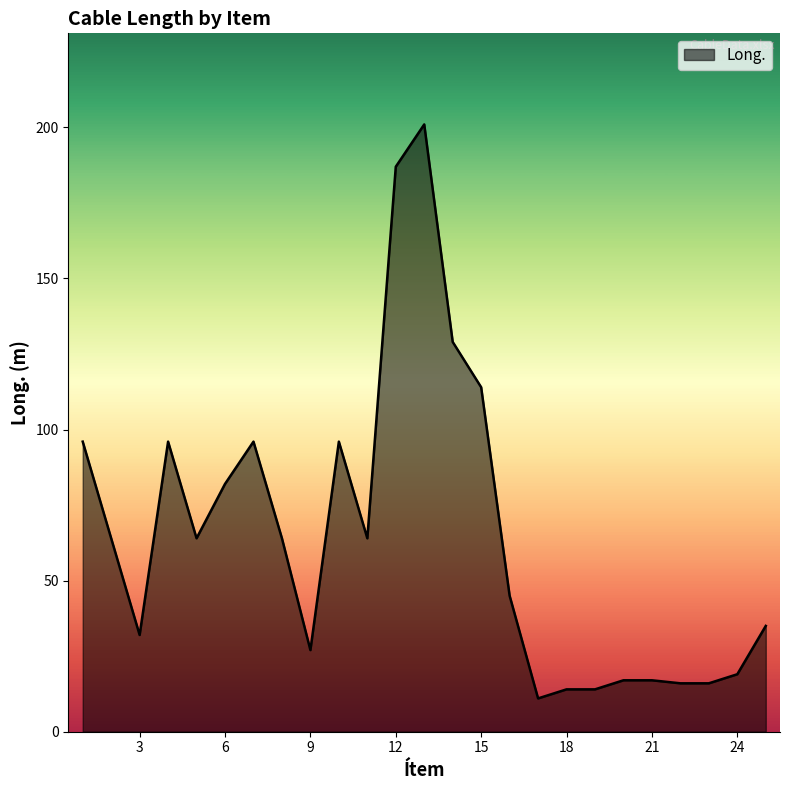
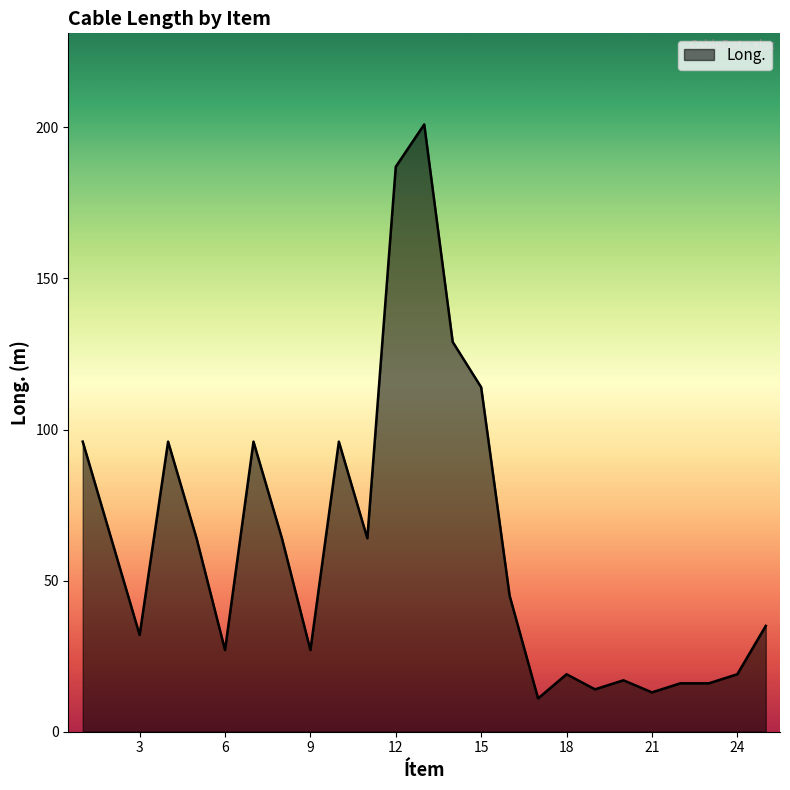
6: 82 -> 27
18: 14 -> 19
21: 17 -> 13
